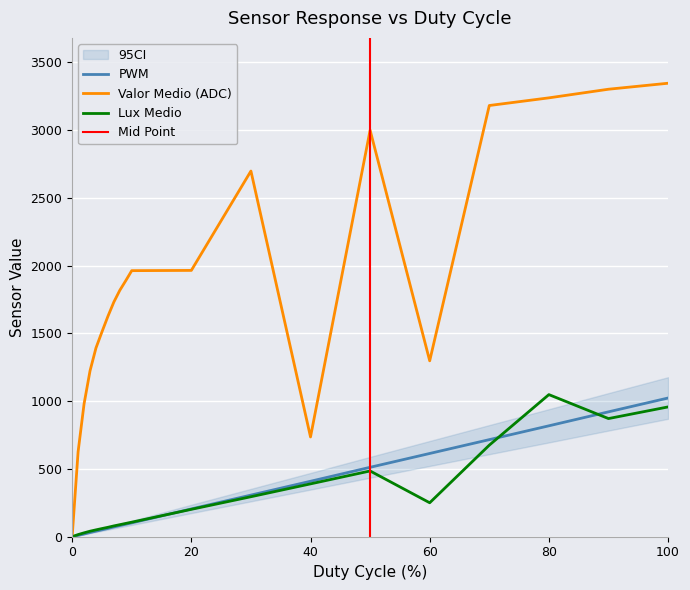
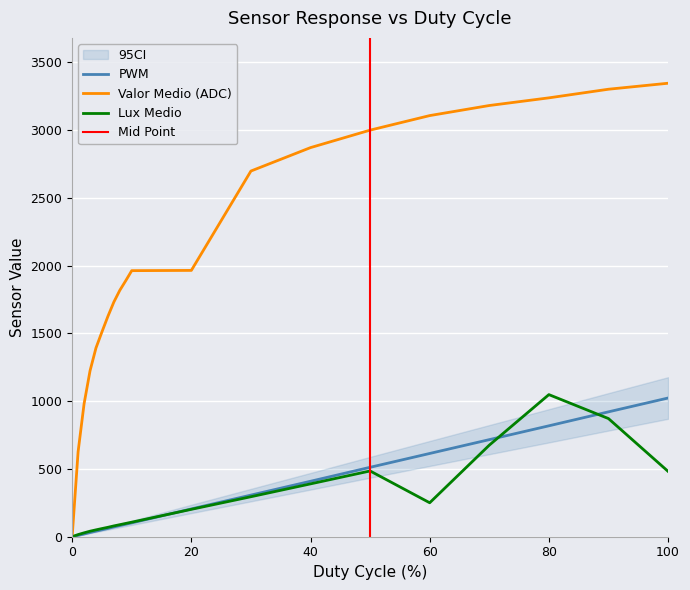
Valor Medio (ADC), 40: 740 -> 2870
Valor Medio (ADC), 60: 1300 -> 3110
Lux Medio, 100: 960 -> 480
